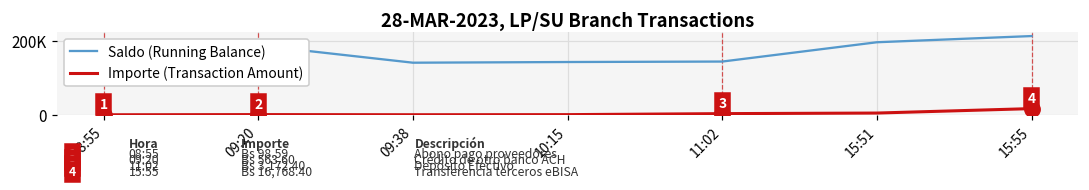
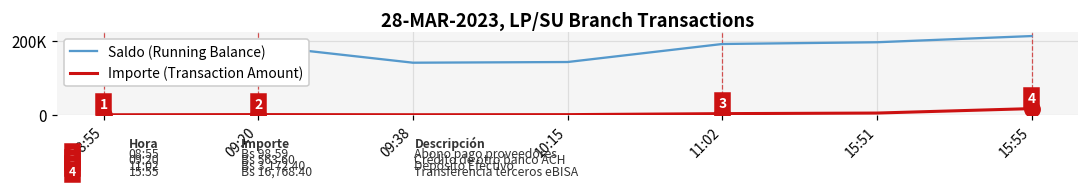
Saldo (Running Balance), 11:02: 140000 -> 190000
